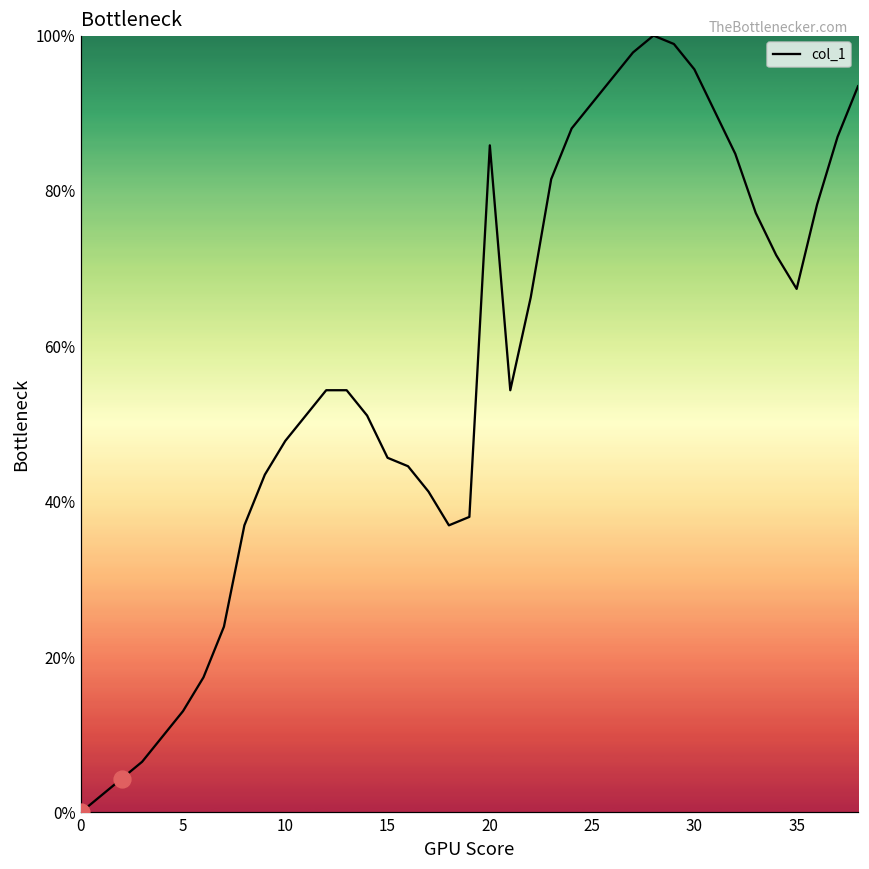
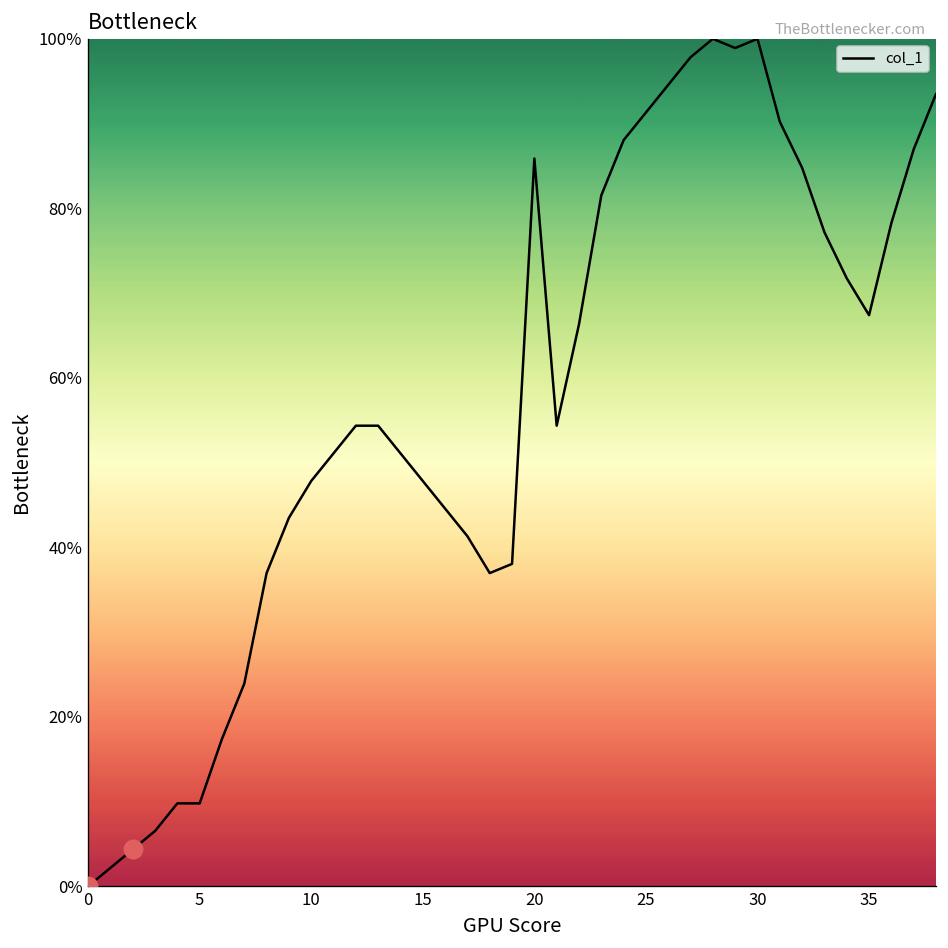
col_1, 5: 13% -> 10%
col_1, 15: 46% -> 48%
col_1, 30: 96% -> 100%
